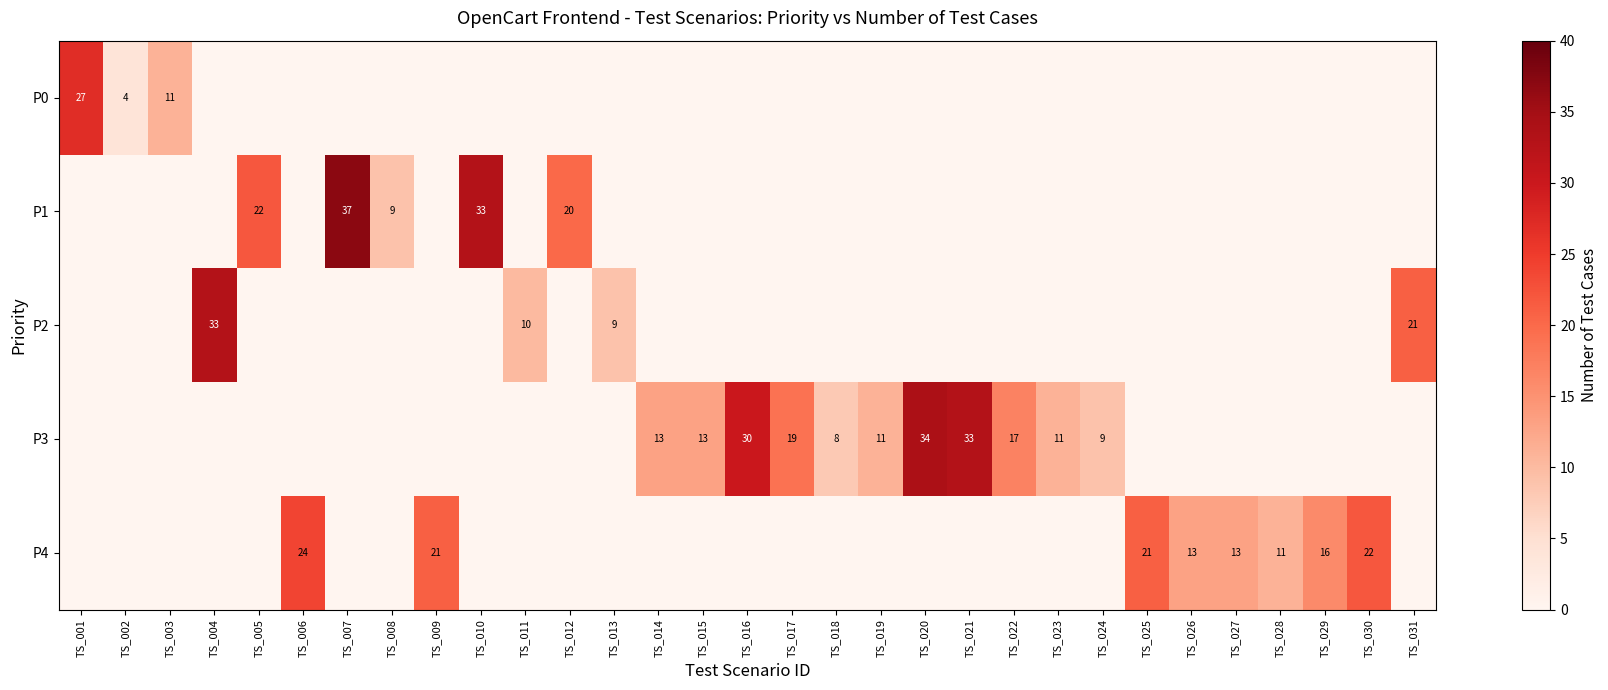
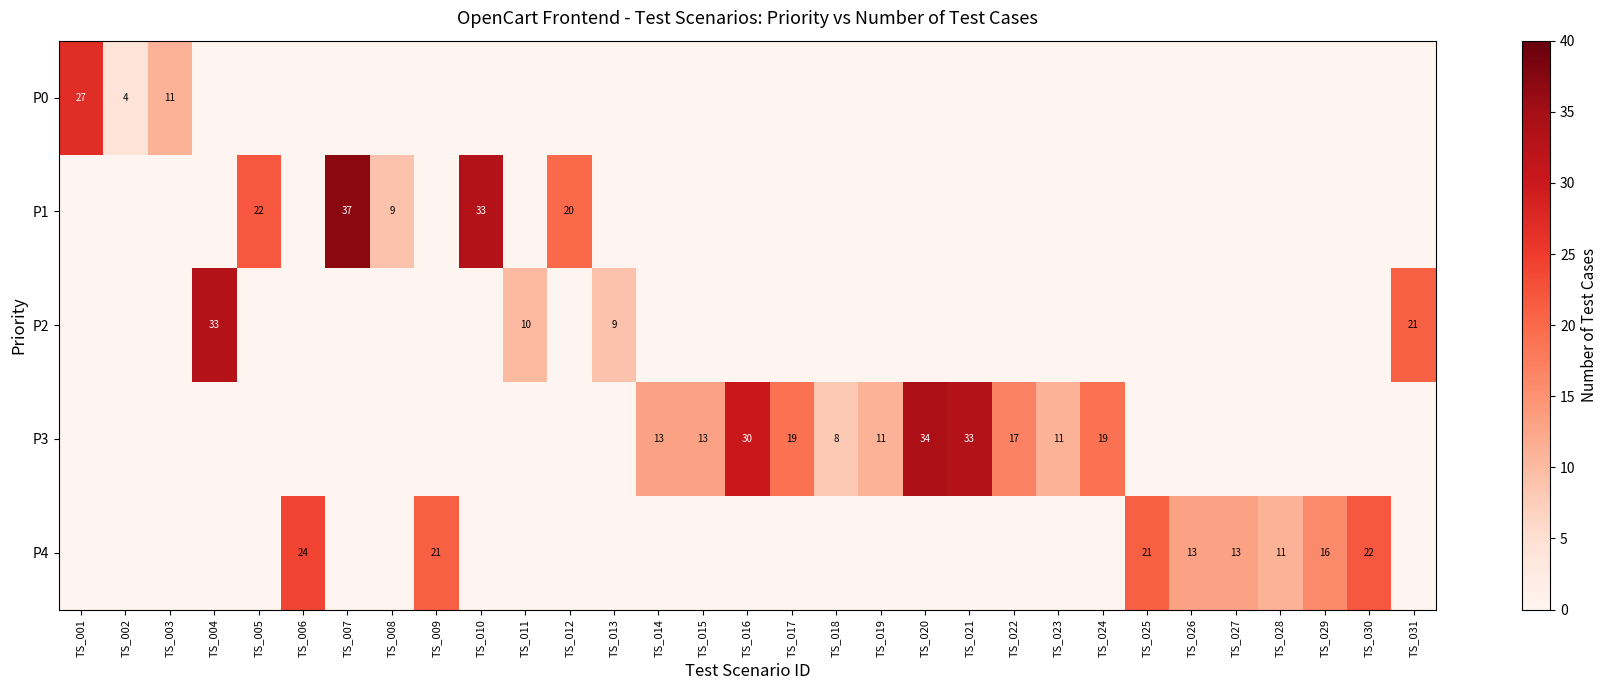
P3, TS_024: 9 -> 19
